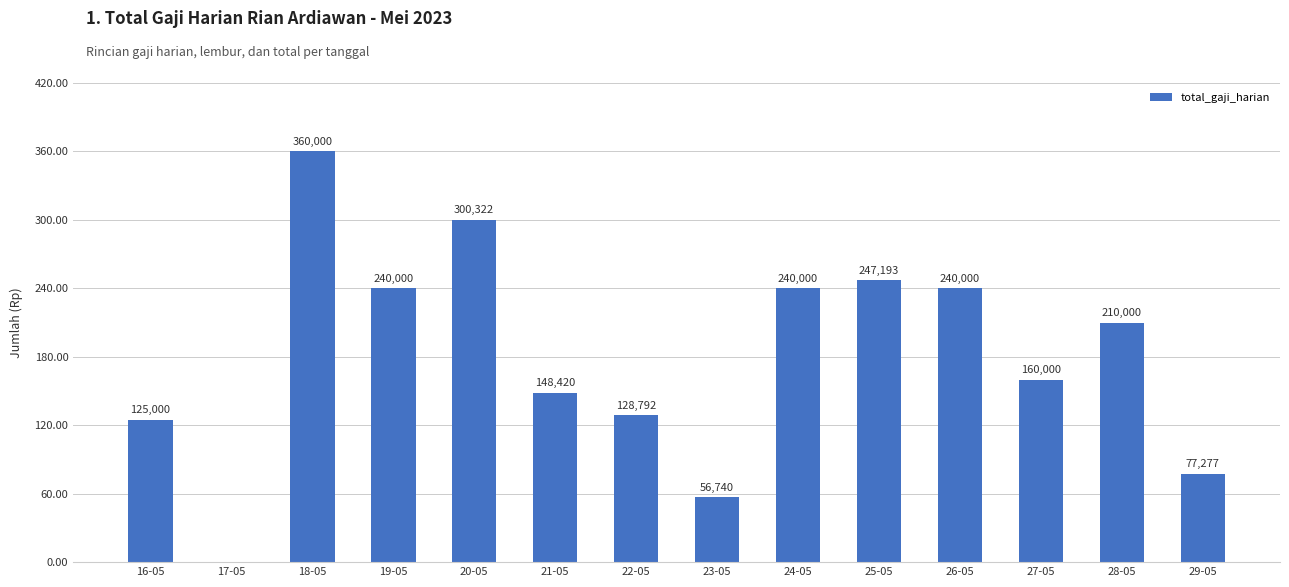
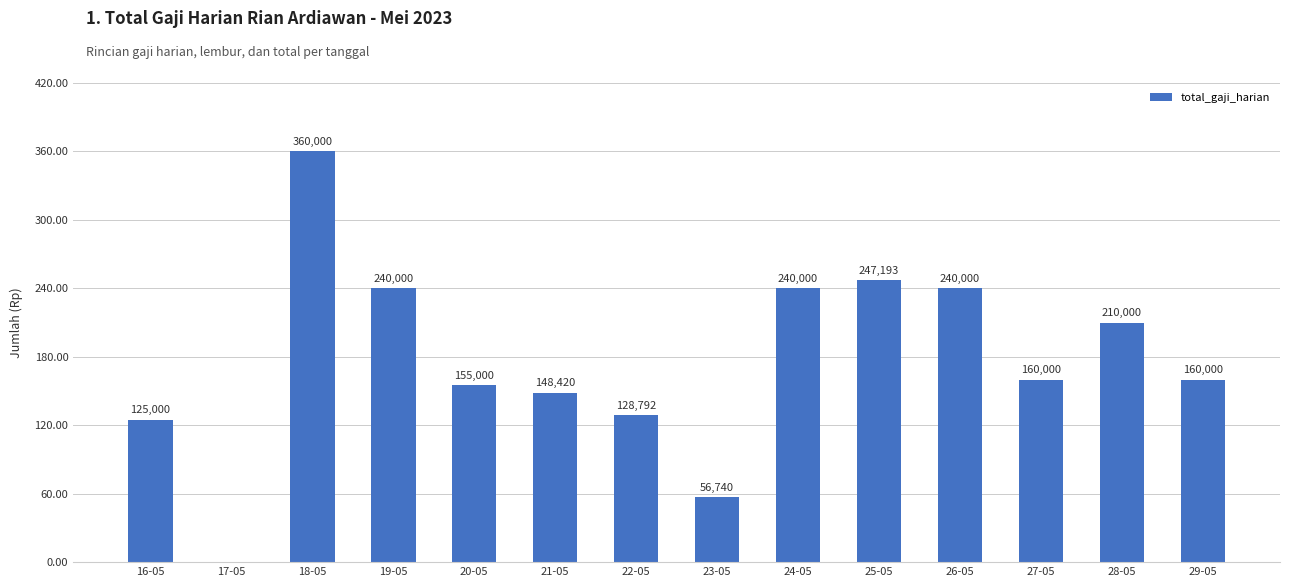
20-05: 300,322 -> 155,000
29-05: 77,277 -> 160,000
